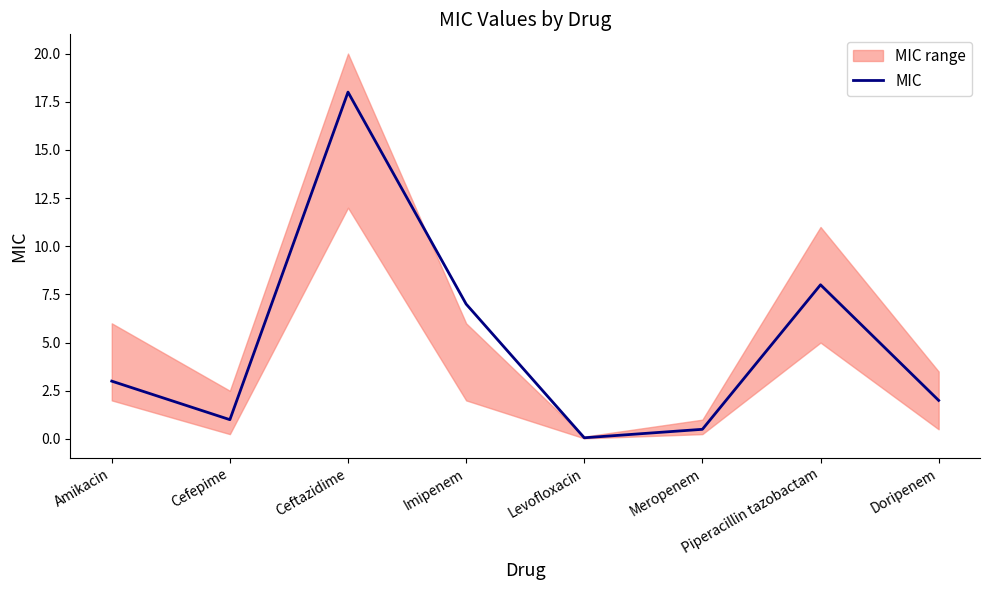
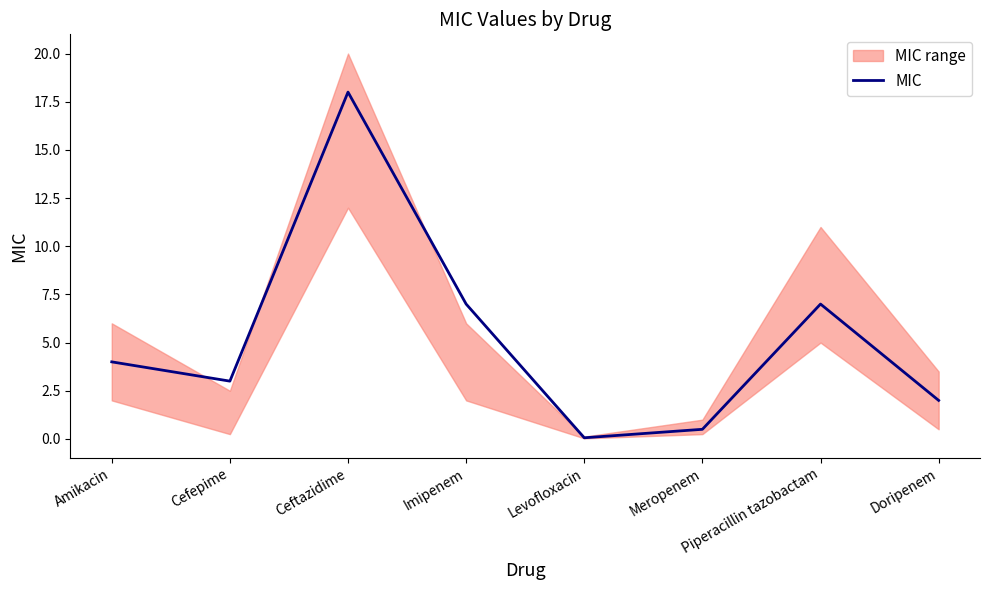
MIC, Amikacin: 3 -> 4
MIC, Cefepime: 1 -> 3
MIC, Piperacillin tazobactam: 8 -> 7
